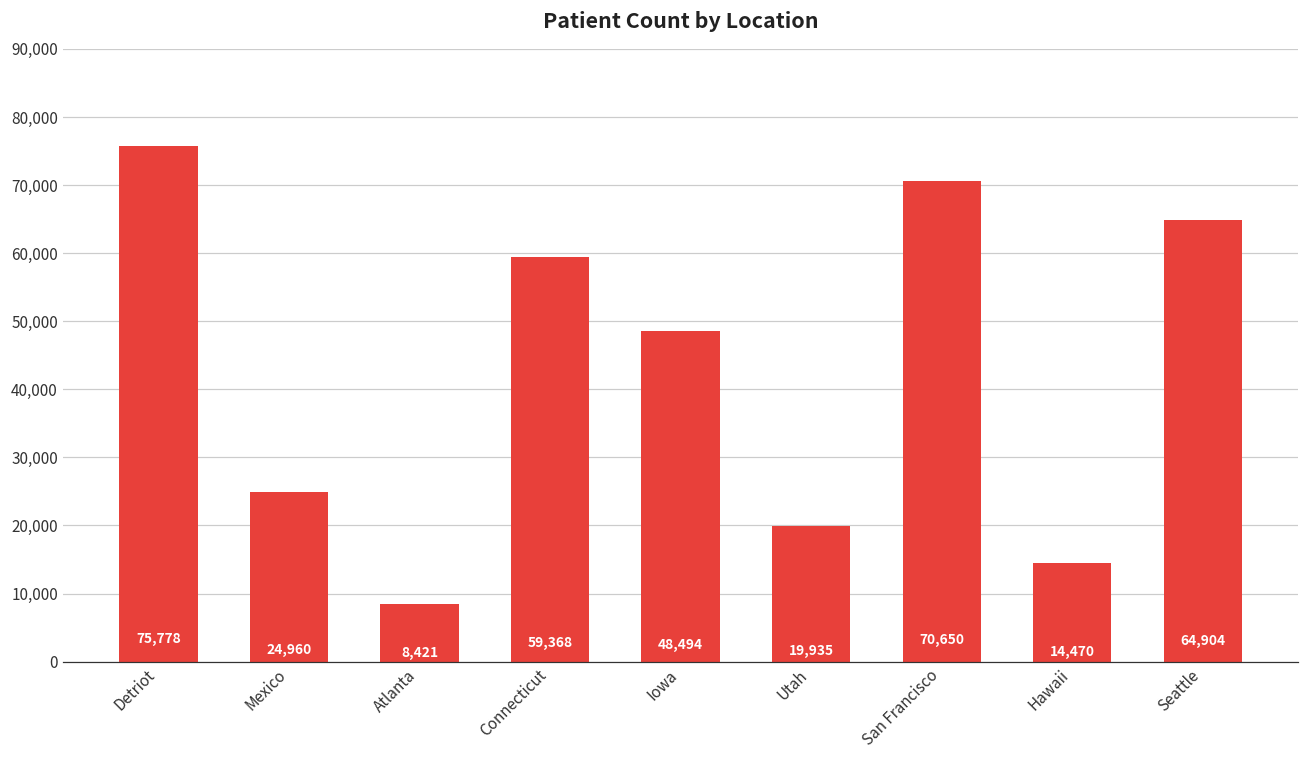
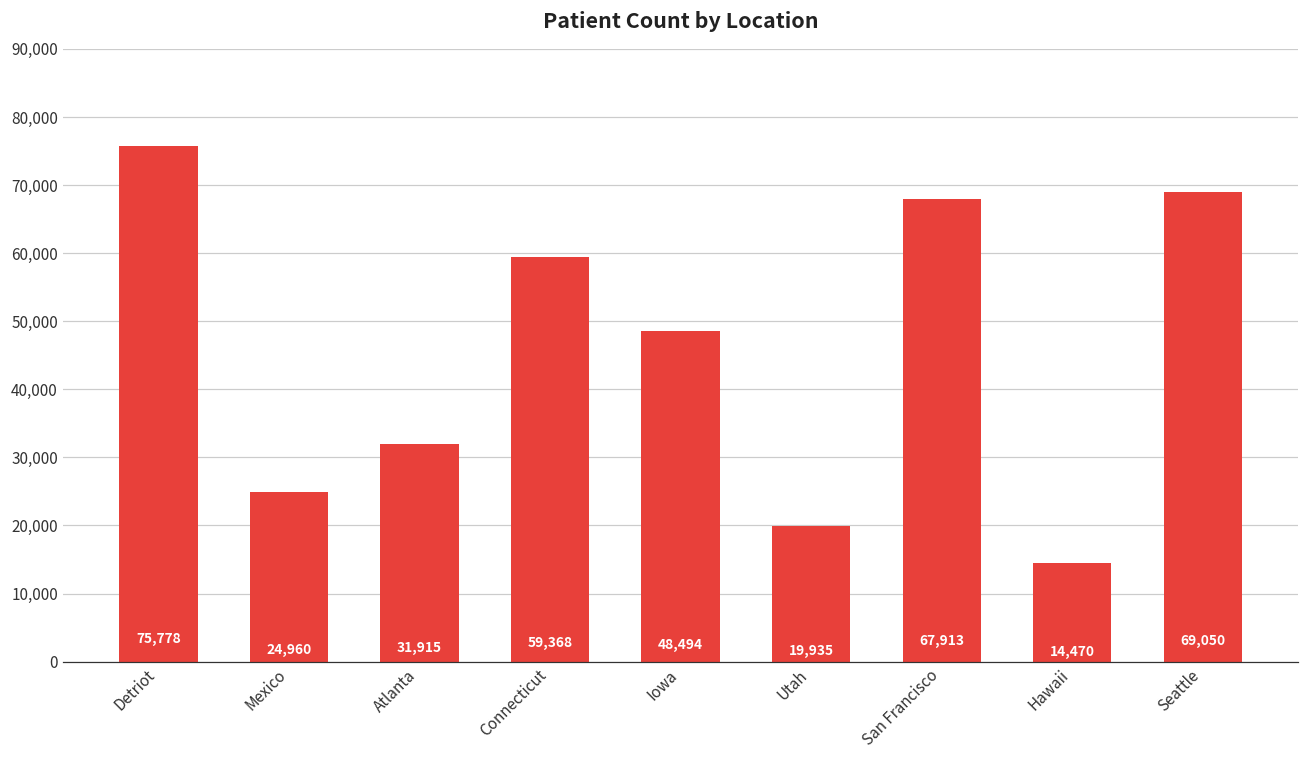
Atlanta: 8,421 -> 31,915
San Francisco: 70,650 -> 67,913
Seattle: 64,904 -> 69,050
